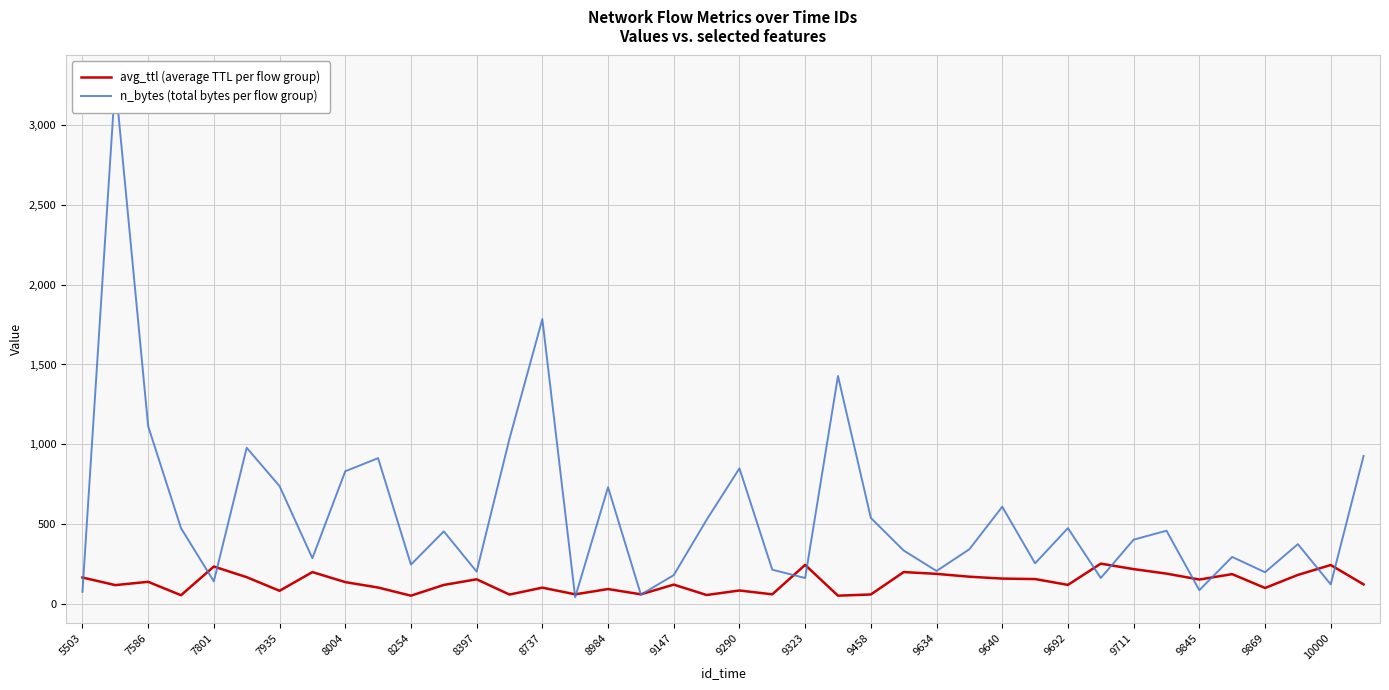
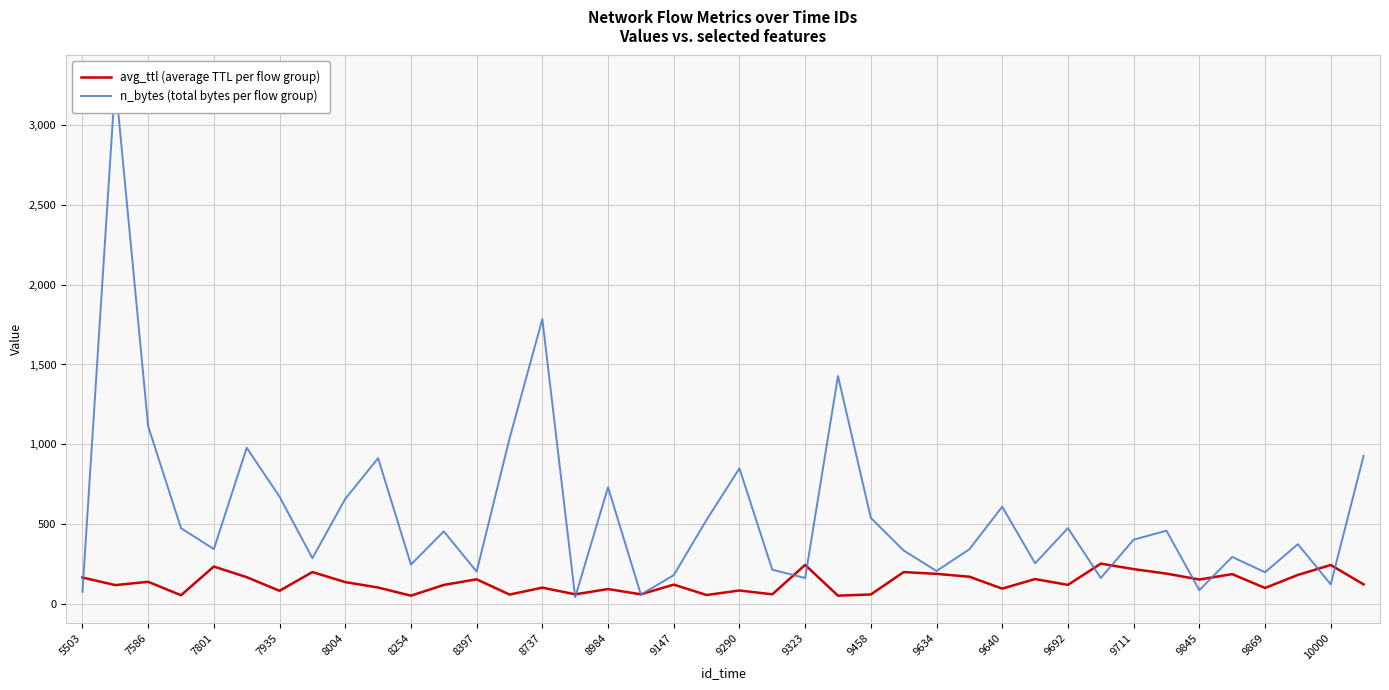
n_bytes (total bytes per flow group), 7801: 140 -> 350
n_bytes (total bytes per flow group), 7935: 740 -> 670
n_bytes (total bytes per flow group), 8004: 830 -> 660
avg_ttl (average TTL per flow group), 9640: 160 -> 100
